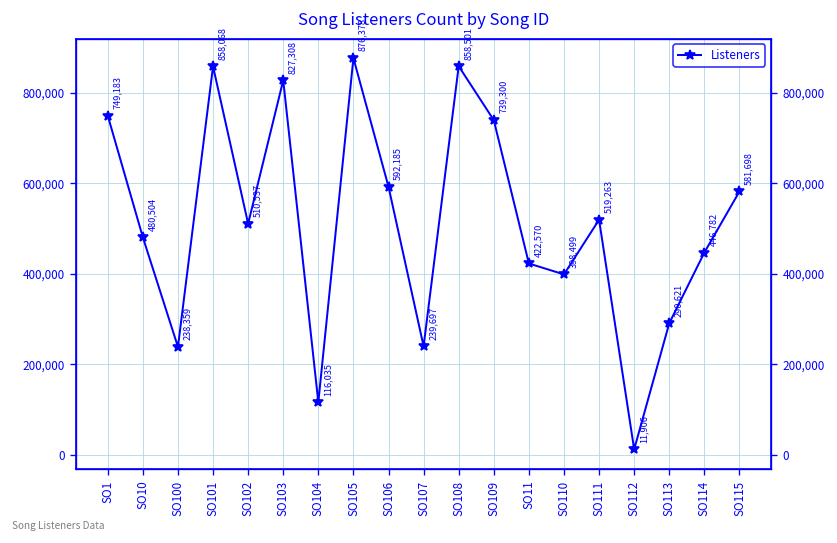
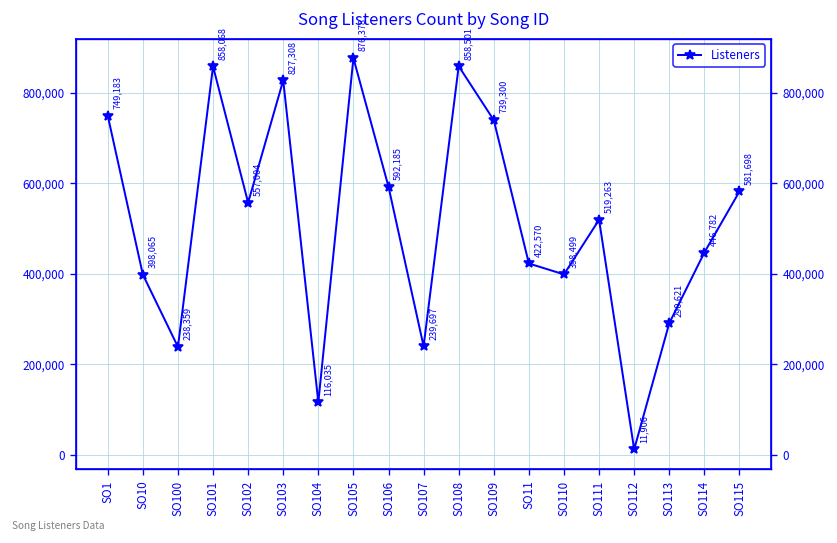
SO10: 480,504 -> 398,065
SO102: 510,537 -> 557,004
